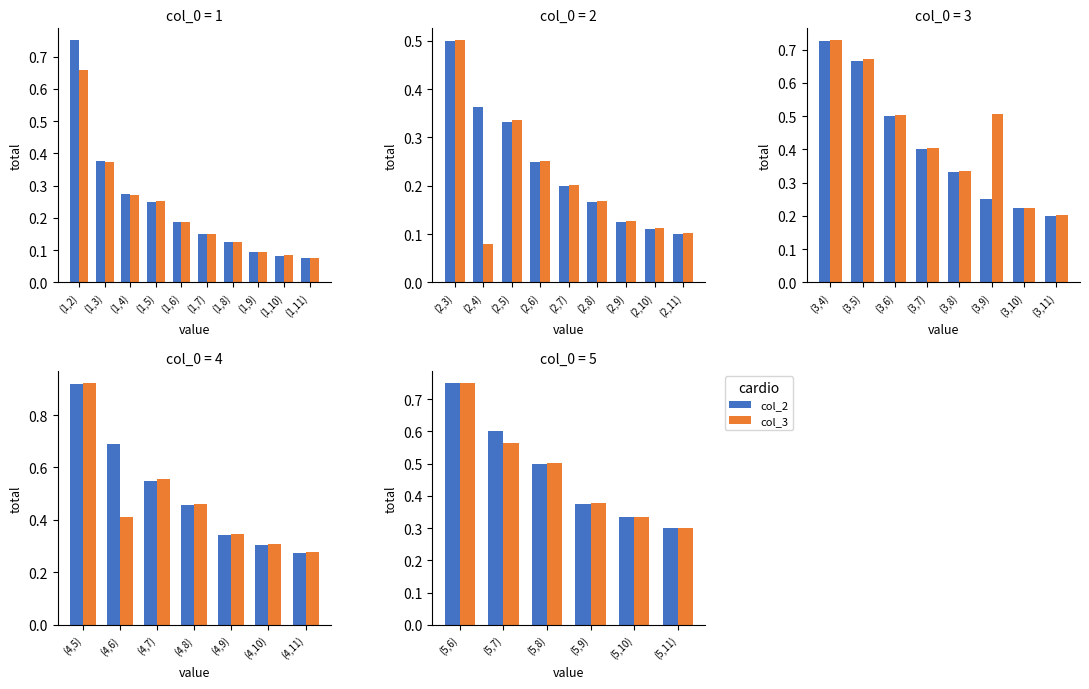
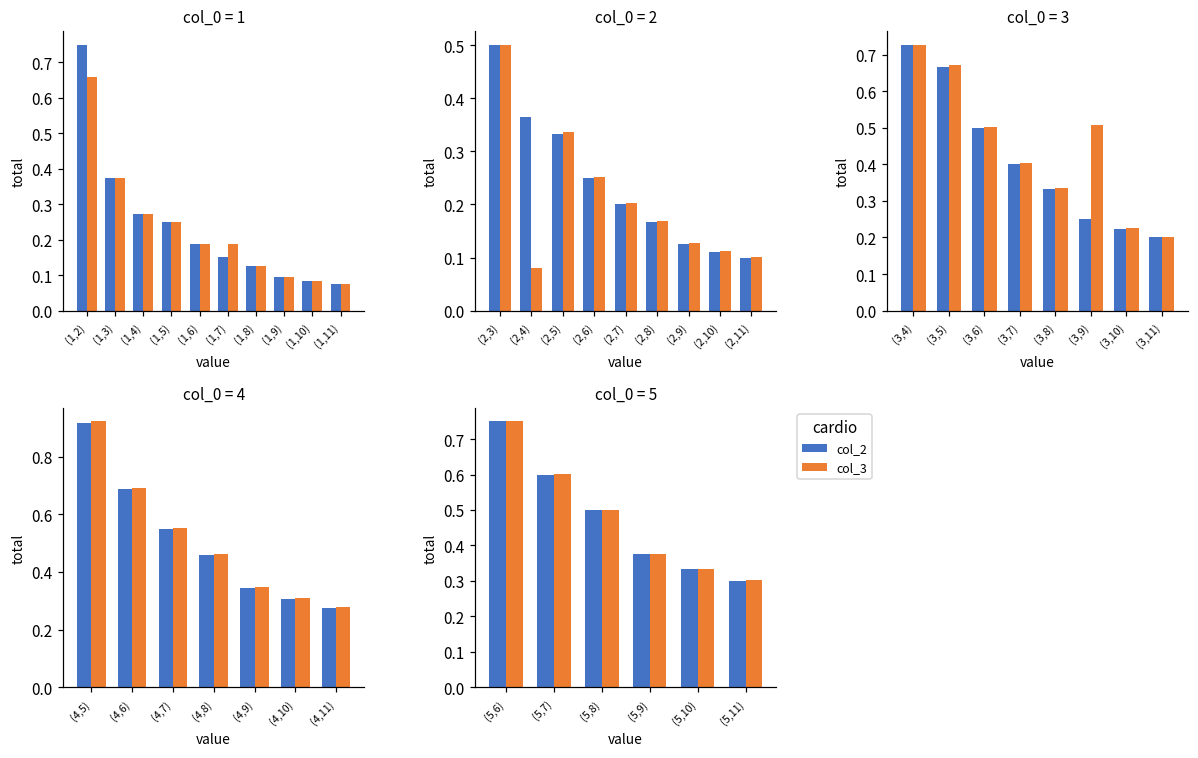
col_0 = 1, col_3, (1,7): 0.15 -> 0.19
col_0 = 4, col_3, (4,6): 0.41 -> 0.69
col_0 = 5, col_3, (5,7): 0.56 -> 0.60
